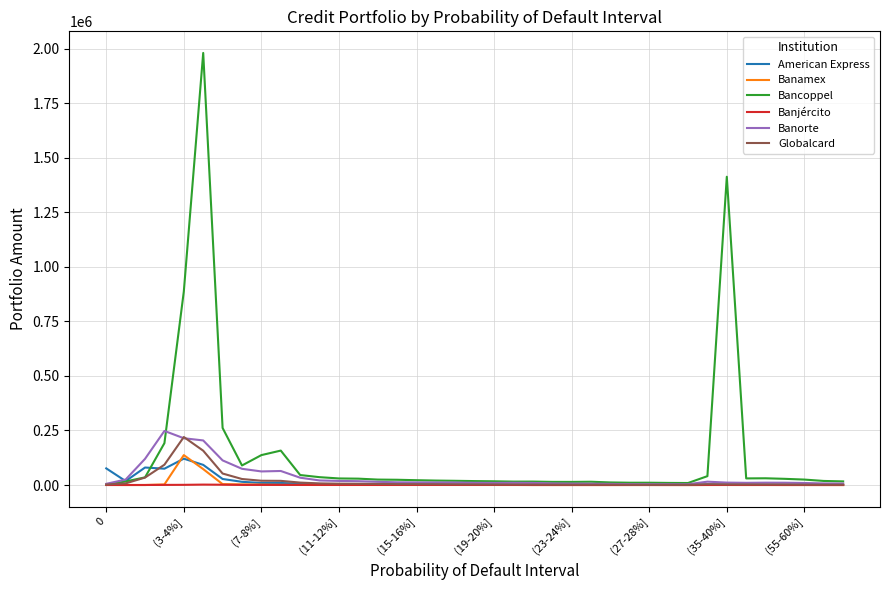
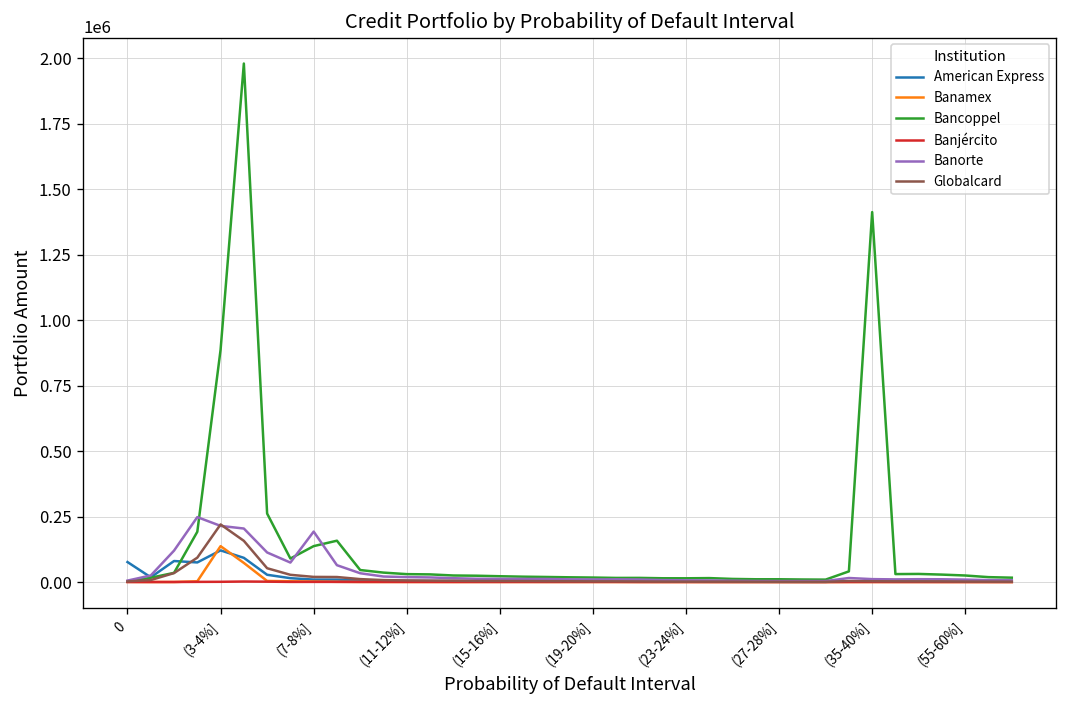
Banorte, (7-8%]: 60000 -> 190000
